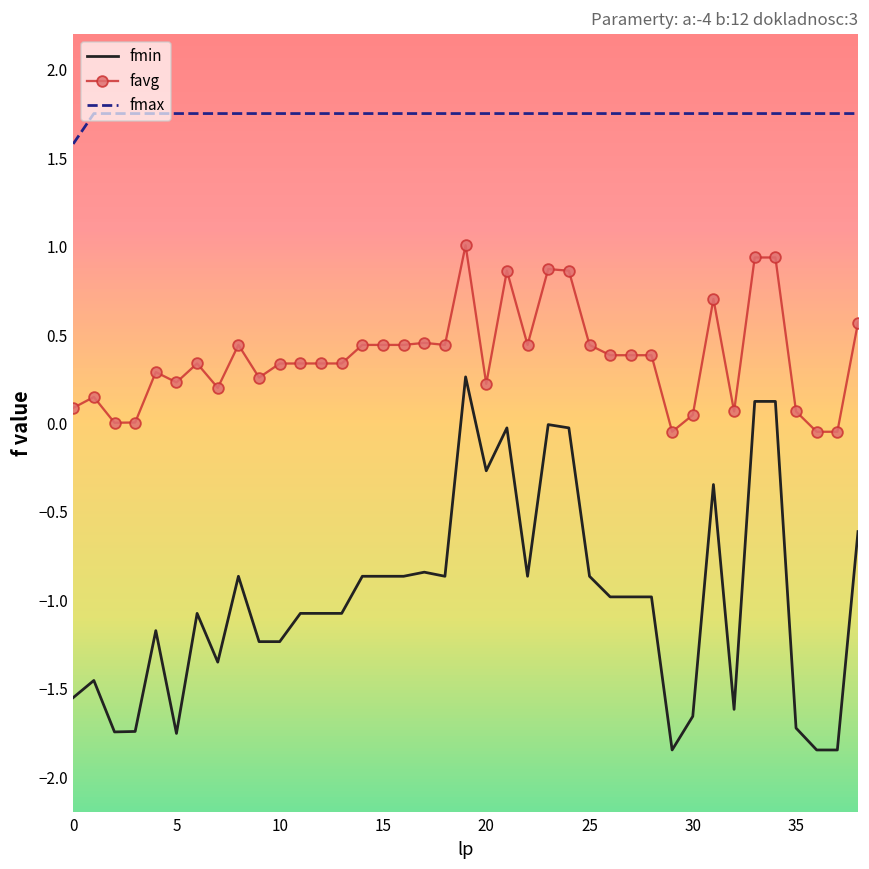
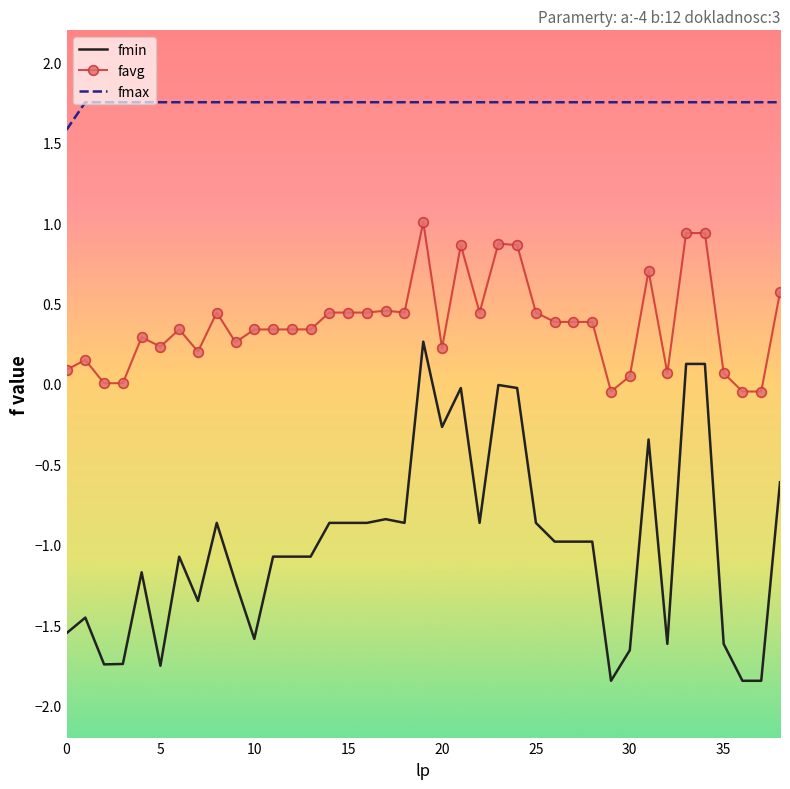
fmin, 10: -1.23 -> -1.59
fmin, 35: -1.72 -> -1.62
